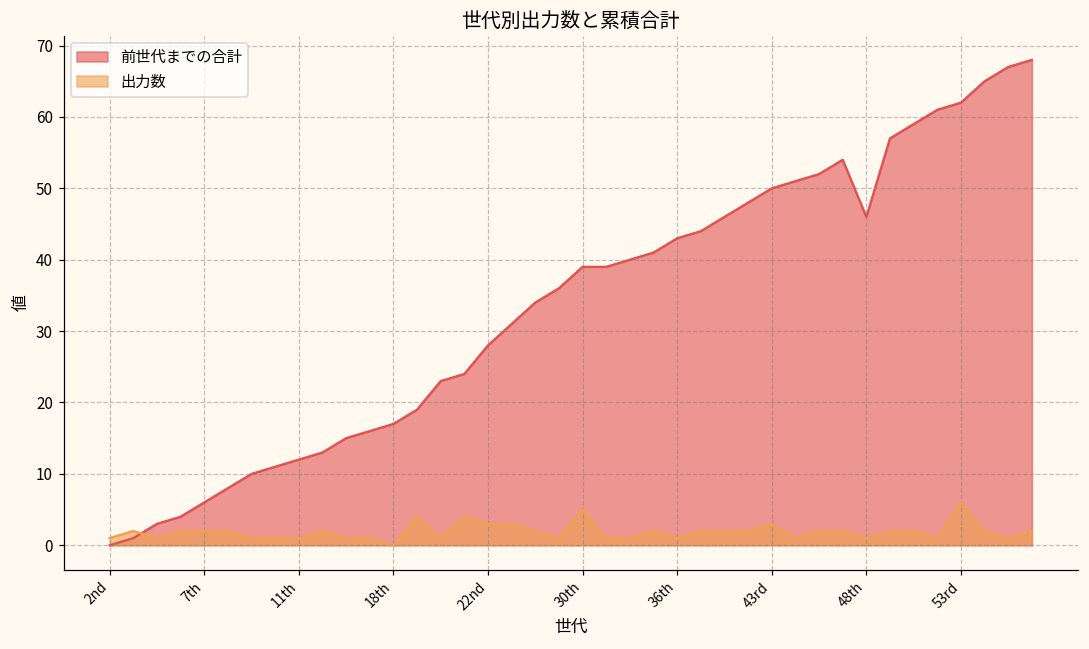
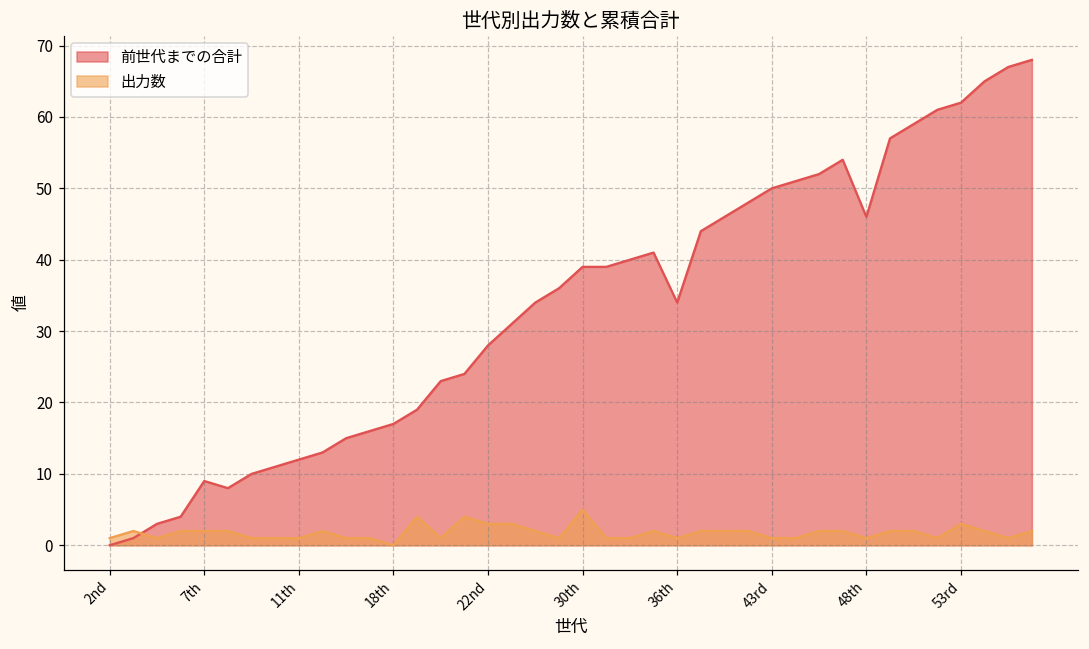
前世代までの合計, 7th: 6 -> 9
前世代までの合計, 36th: 43 -> 34
出力数, 43rd: 3 -> 1
出力数, 53rd: 6 -> 3
